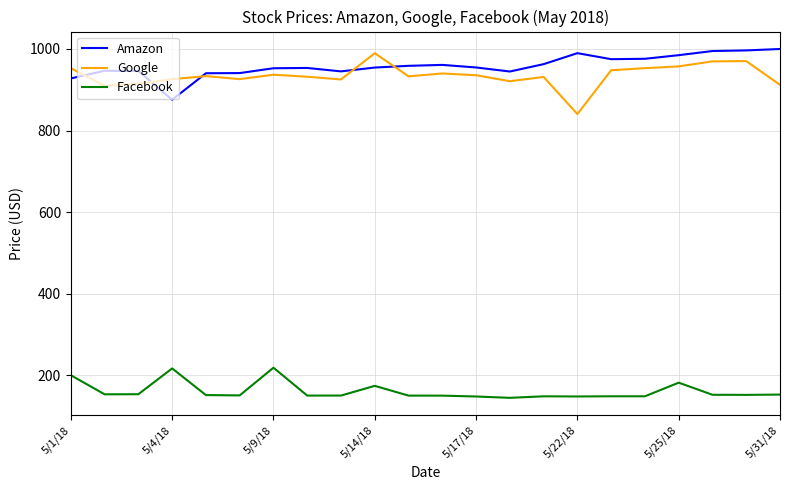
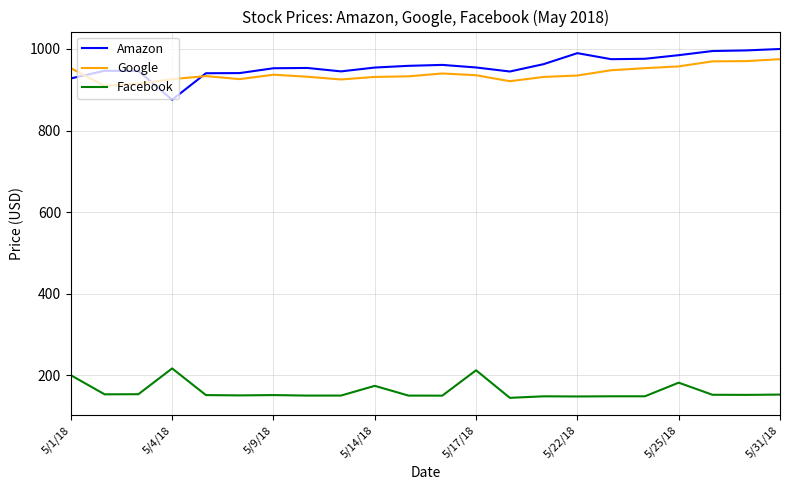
Facebook, 5/9/18: 220 -> 150
Google, 5/14/18: 990 -> 930
Facebook, 5/17/18: 150 -> 210
Google, 5/22/18: 840 -> 940
Google, 5/31/18: 910 -> 980
